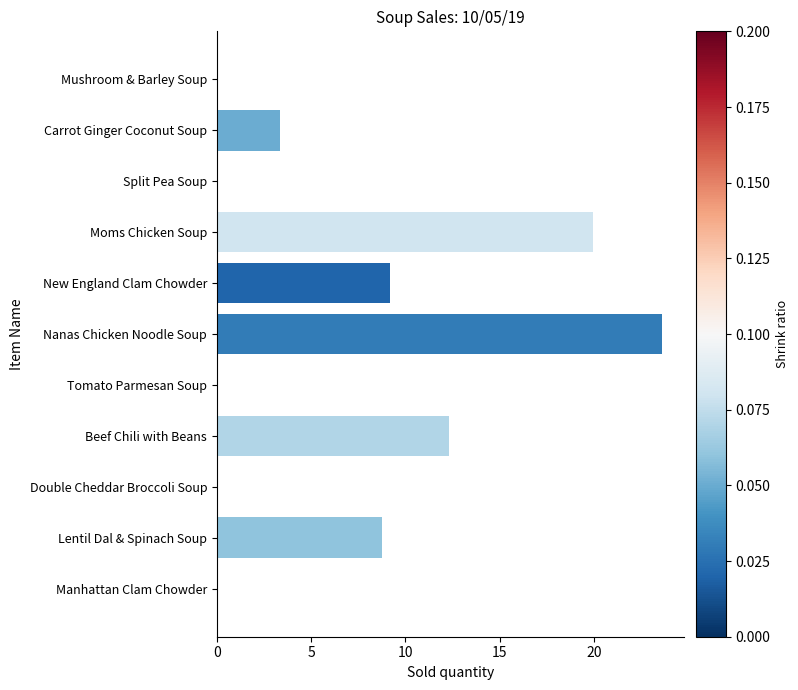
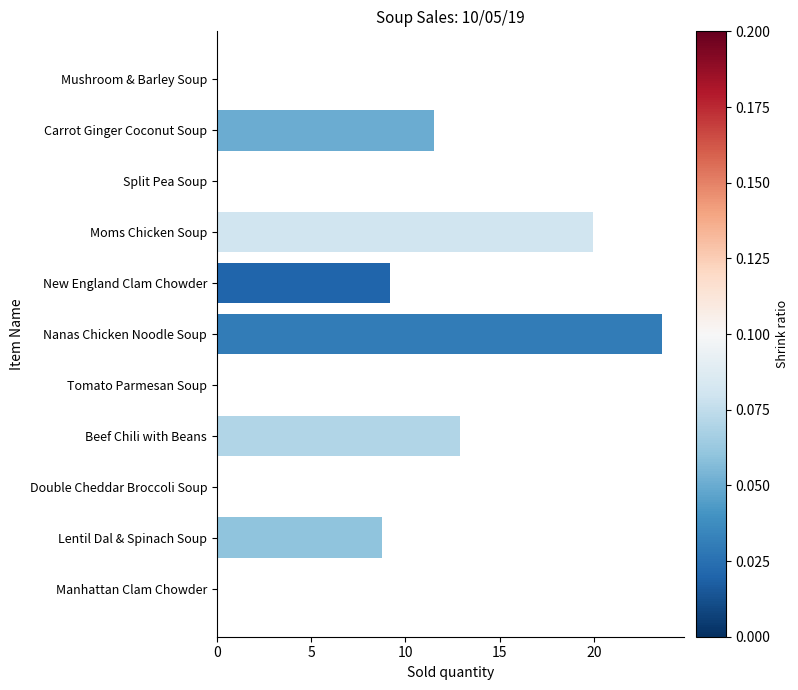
Carrot Ginger Coconut Soup: 3.3 -> 11.5
Beef Chili with Beans: 12.3 -> 12.9
